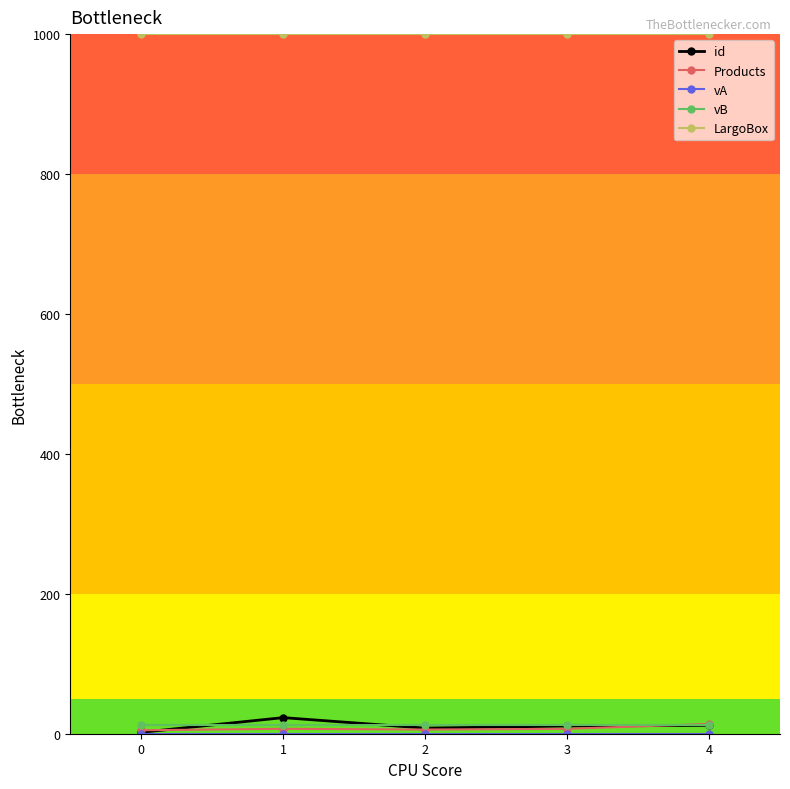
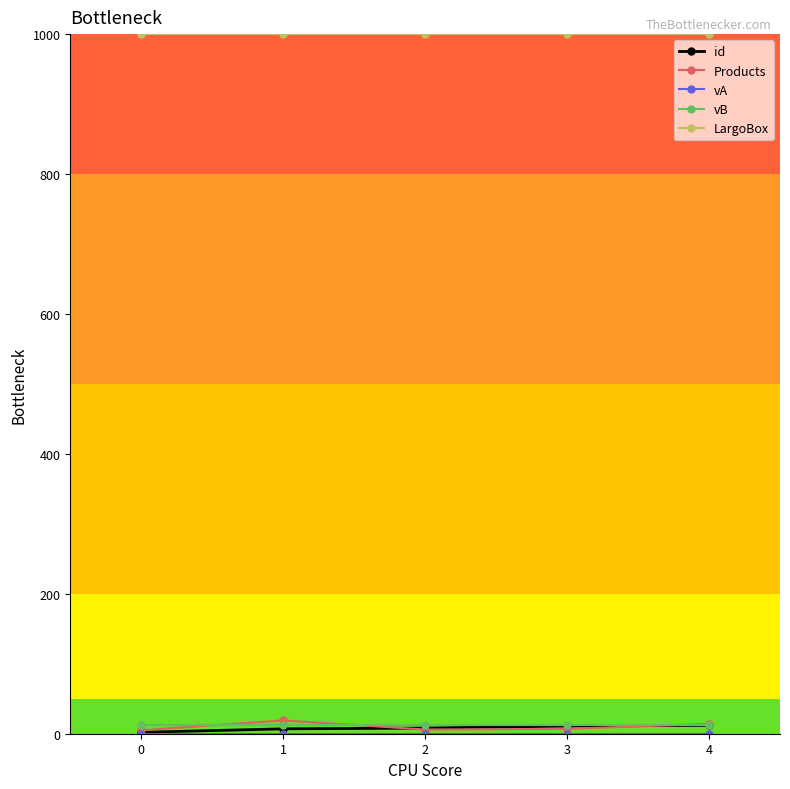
id, 1: 20 -> 10
Products, 1: 10 -> 20
